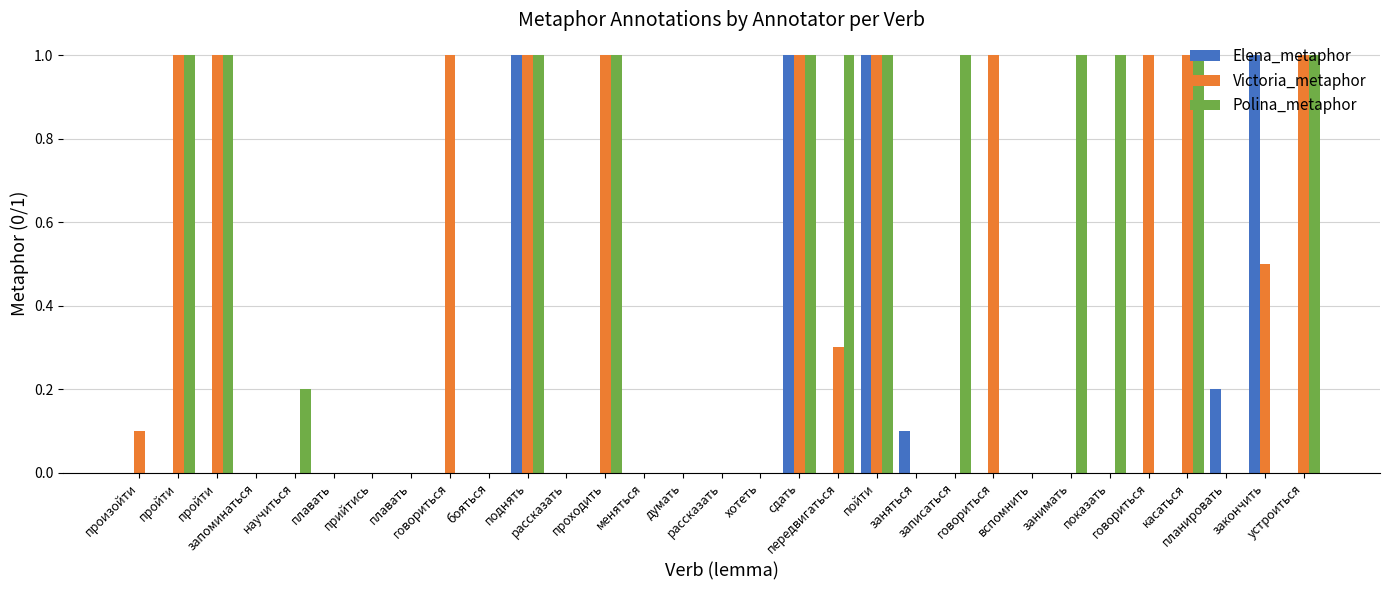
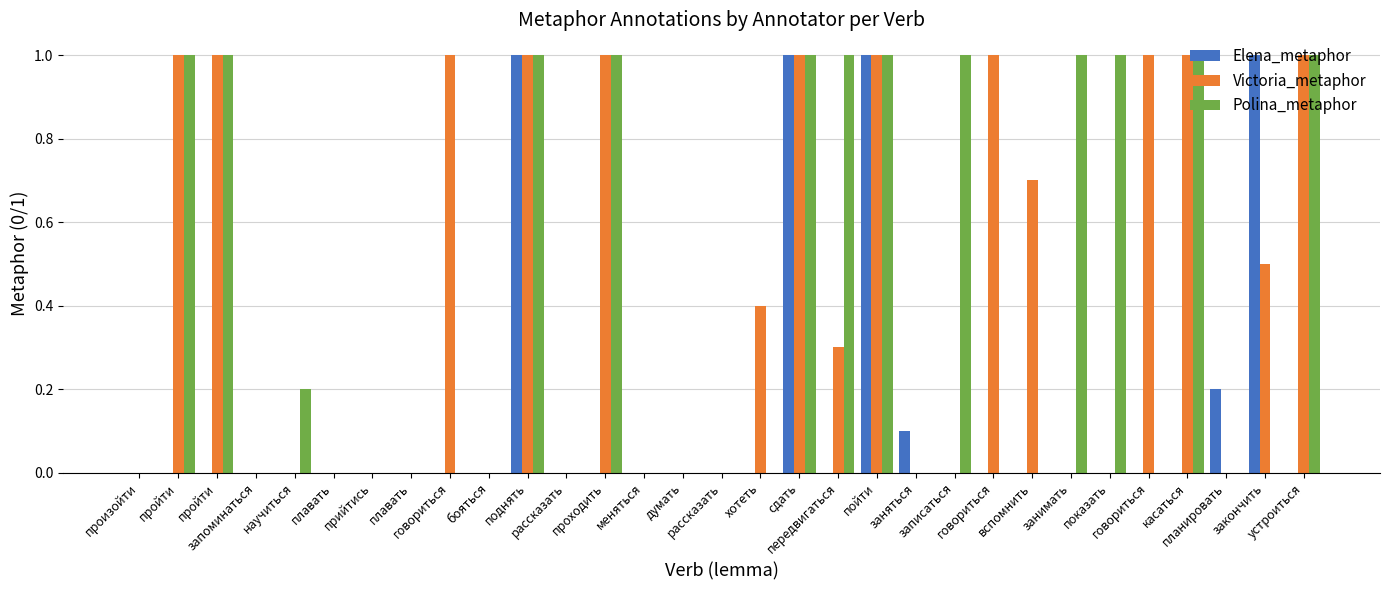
Victoria_metaphor, произойти: 0.1 -> 0.0
Victoria_metaphor, хотеть: 0.0 -> 0.4
Victoria_metaphor, вспомнить: 0.0 -> 0.7
